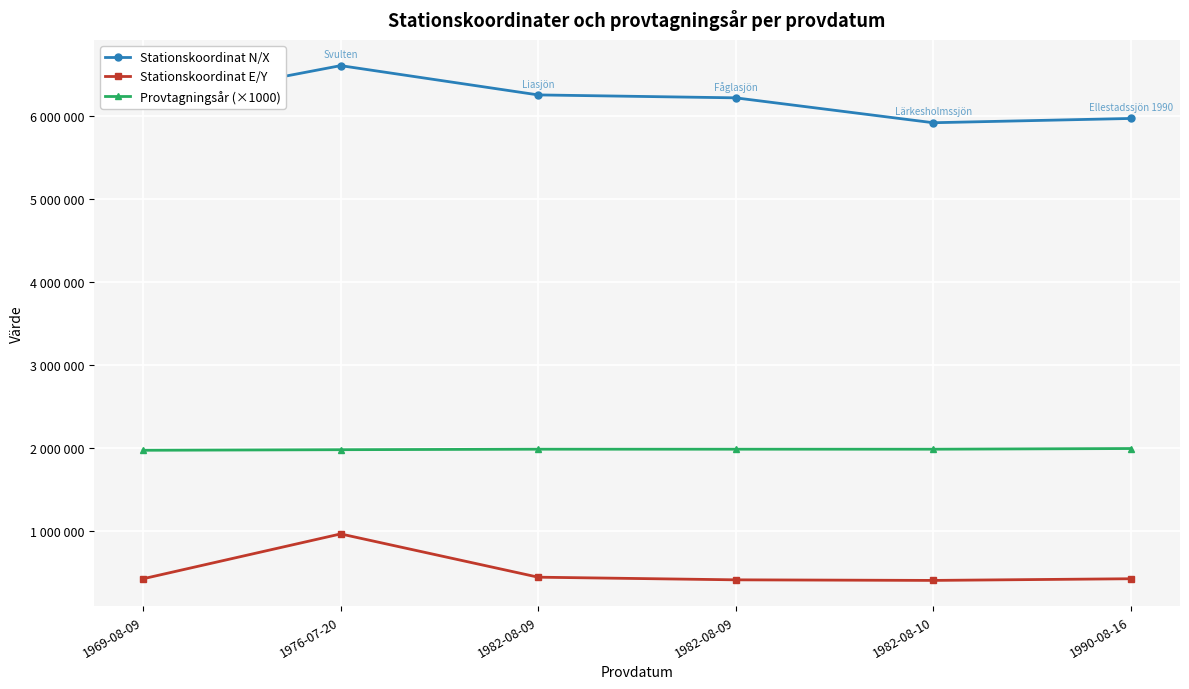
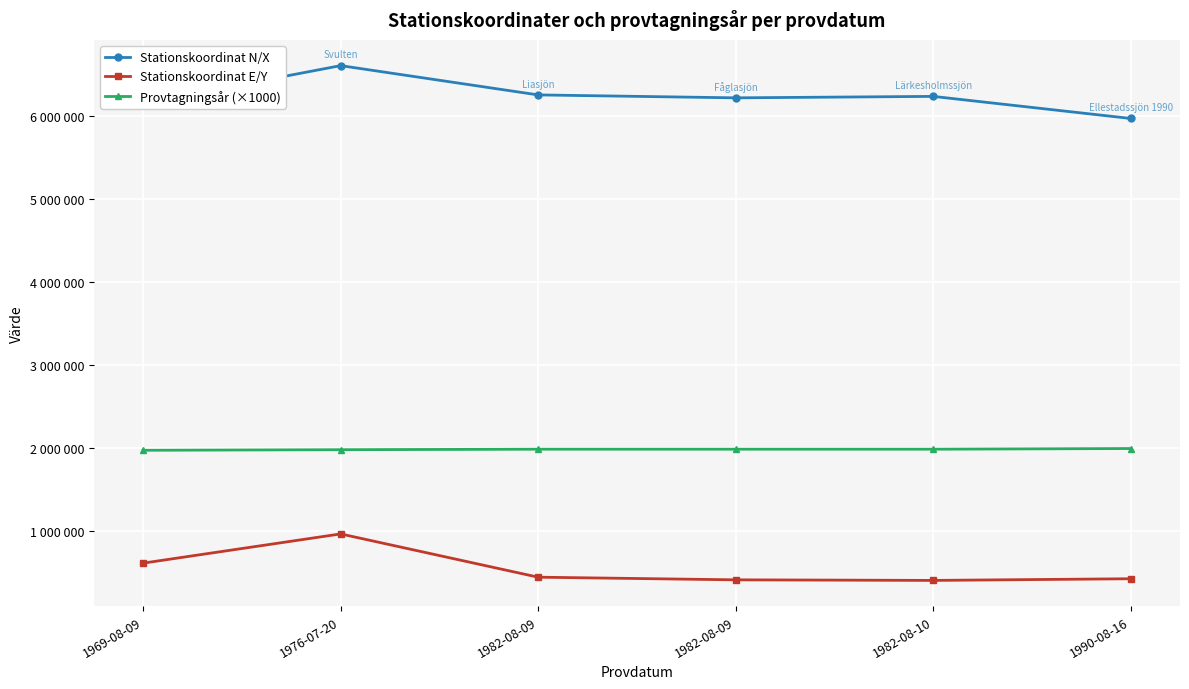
Stationskoordinat E/Y, 1969-08-09: 400000 -> 600000
Stationskoordinat N/X, 1982-08-10: 5900000 -> 6200000
